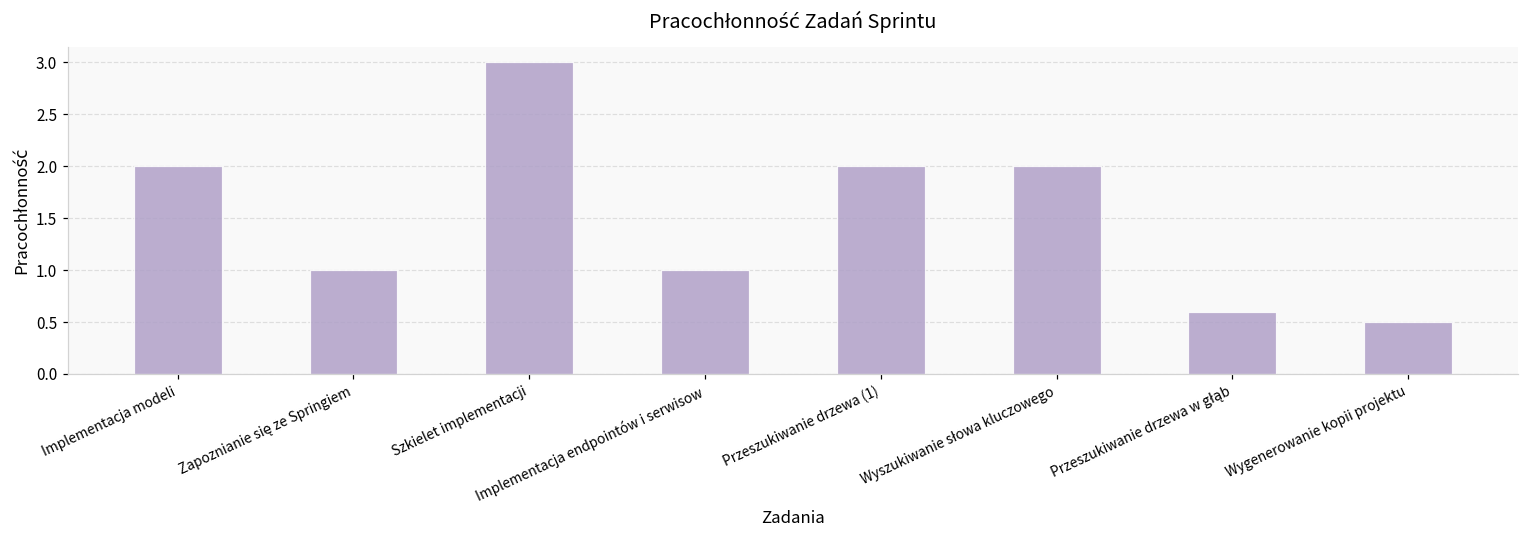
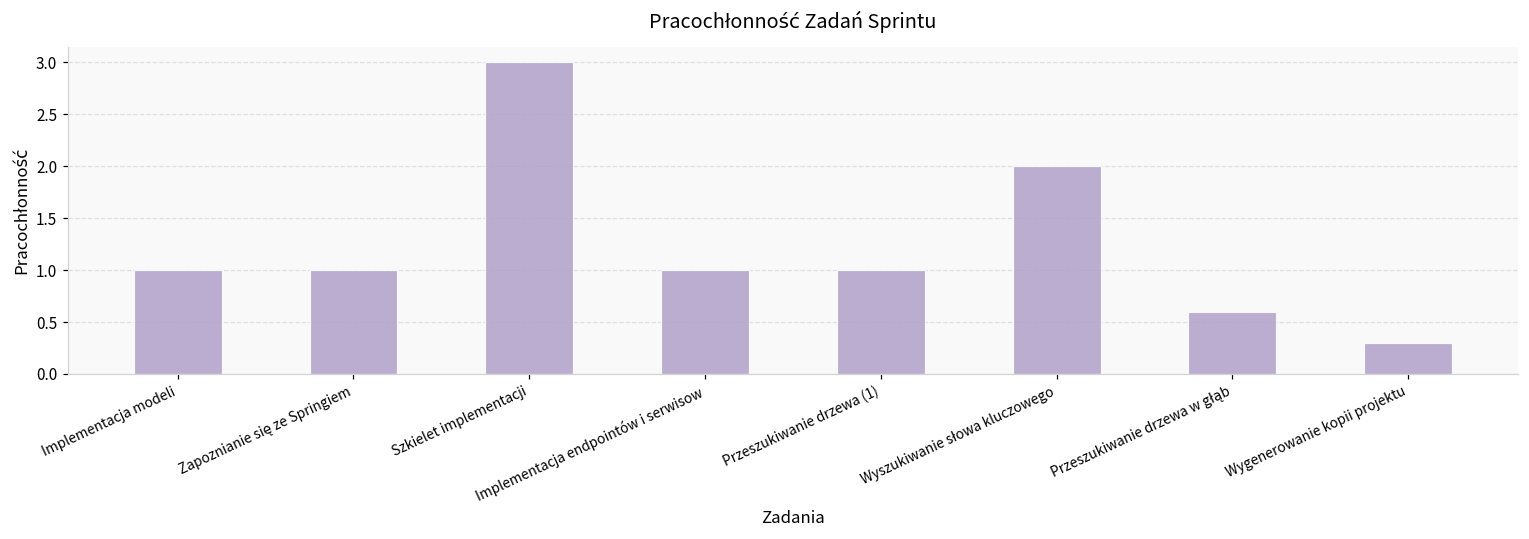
Implementacja modeli: 2 -> 1
Przeszukiwanie drzewa (1): 2 -> 1
Wygenerowanie kopii projektu: 0.5 -> 0.3
